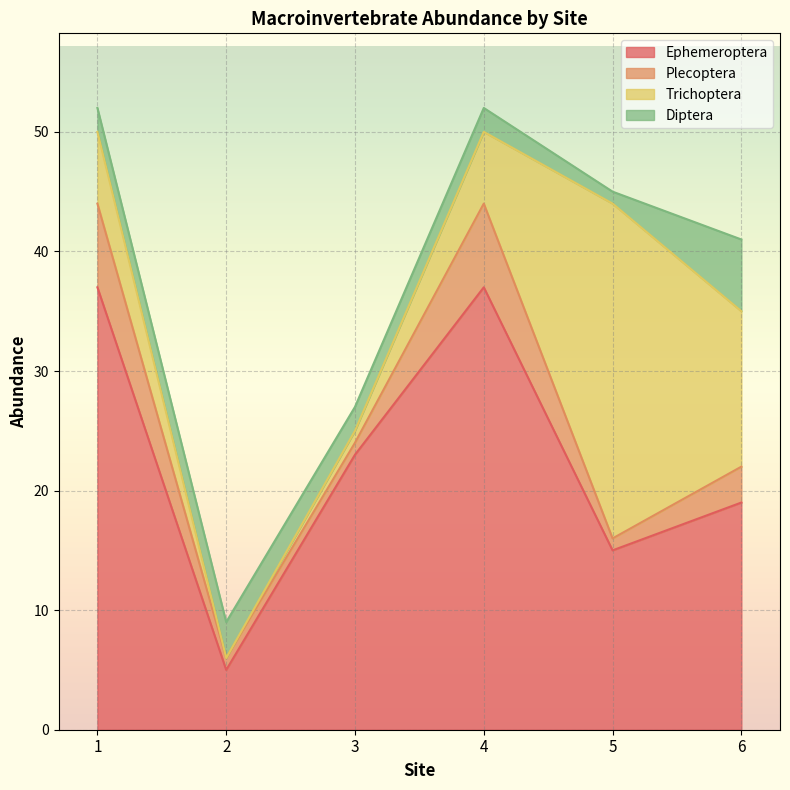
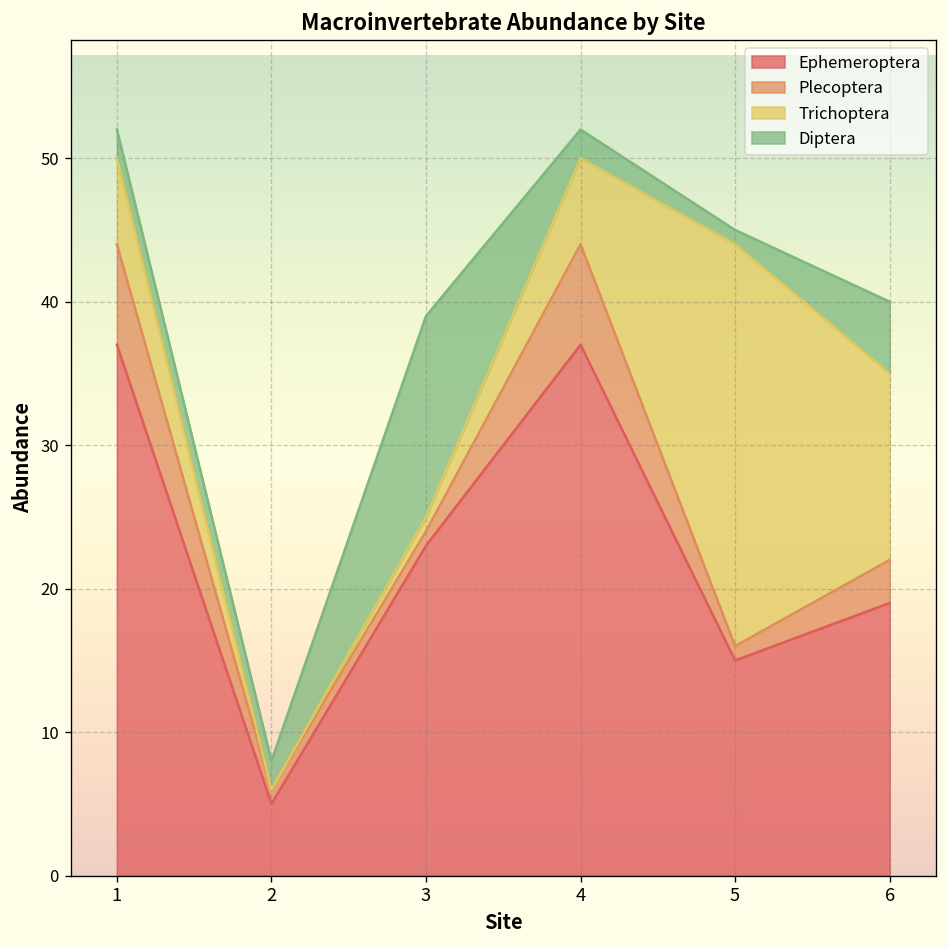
Diptera, 2: 3 -> 2
Diptera, 3: 2 -> 14
Diptera, 6: 6 -> 5
